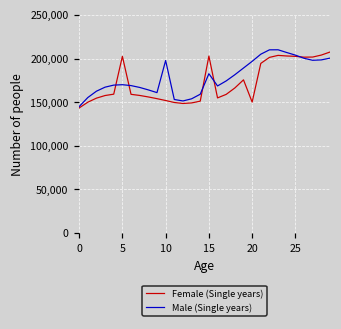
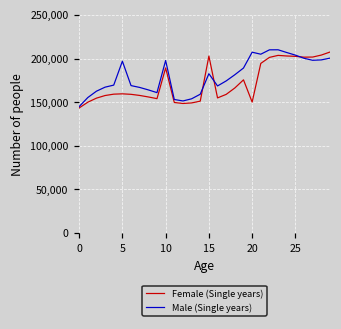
Female (Single years), 5: 200,000 -> 160,000
Male (Single years), 5: 170,000 -> 200,000
Female (Single years), 10: 150,000 -> 190,000
Male (Single years), 20: 200,000 -> 210,000
